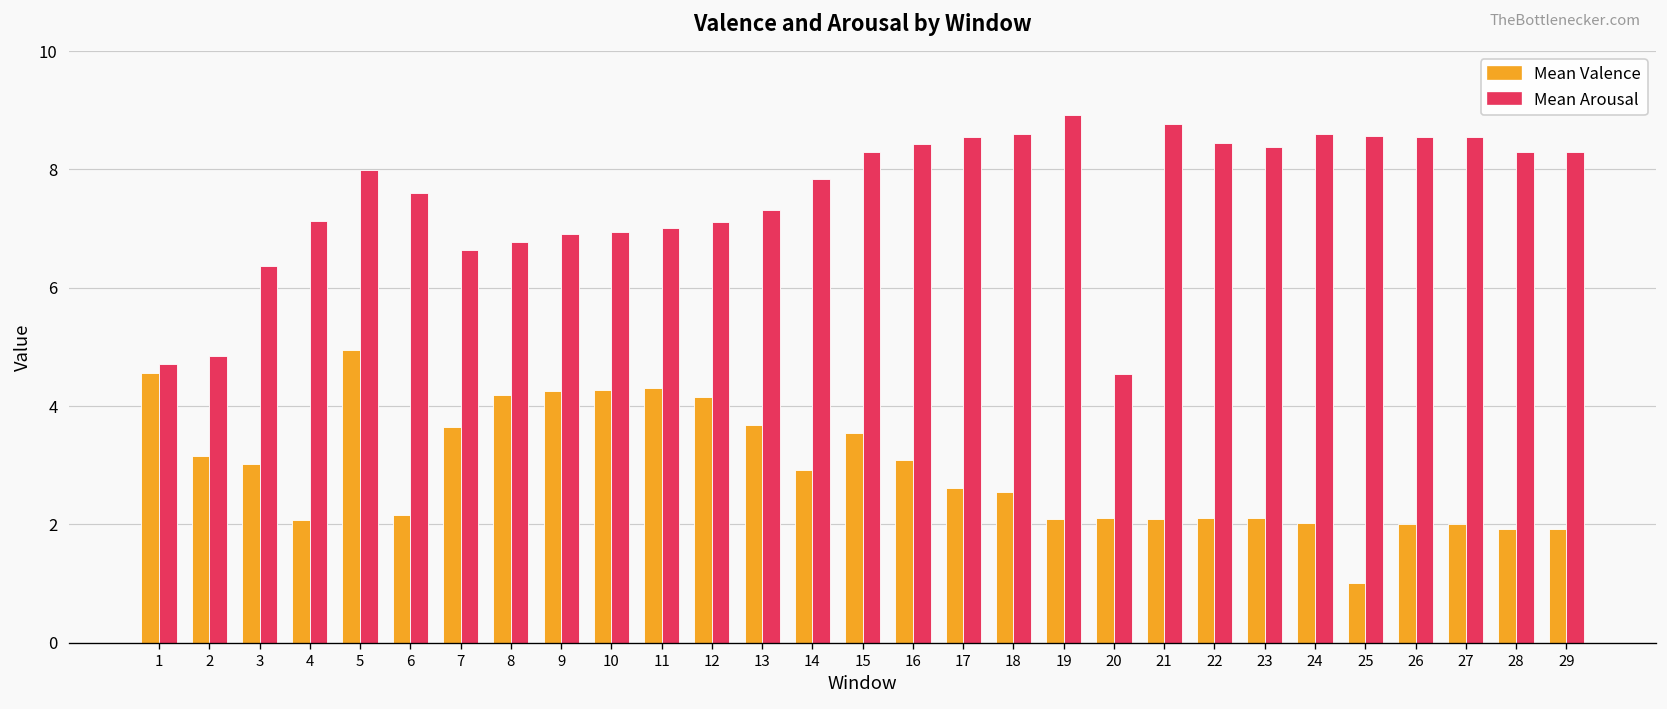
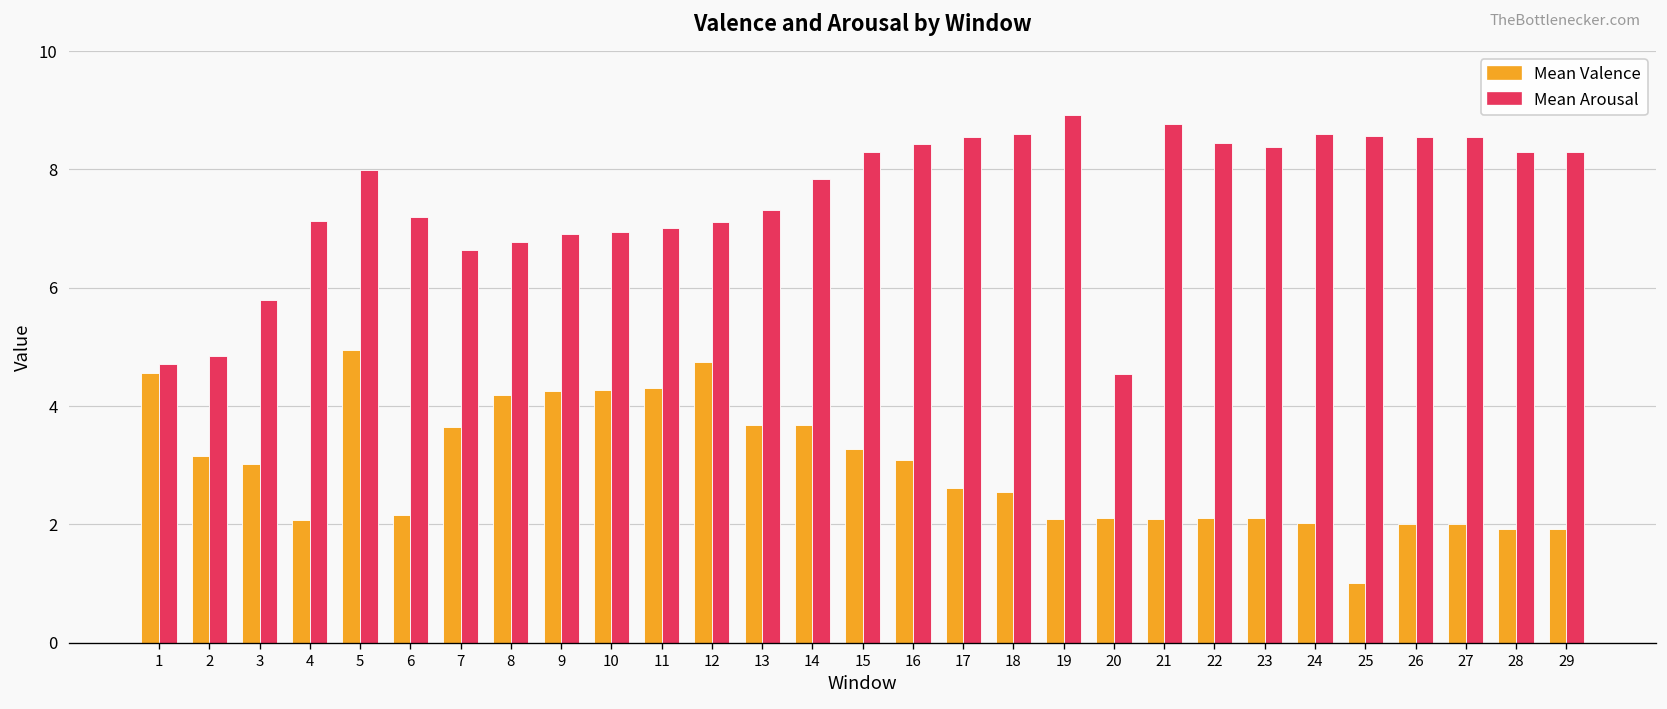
Mean Arousal, 3: 6.4 -> 5.8
Mean Arousal, 6: 7.6 -> 7.2
Mean Valence, 12: 4.2 -> 4.8
Mean Valence, 14: 2.9 -> 3.7
Mean Valence, 15: 3.5 -> 3.3
